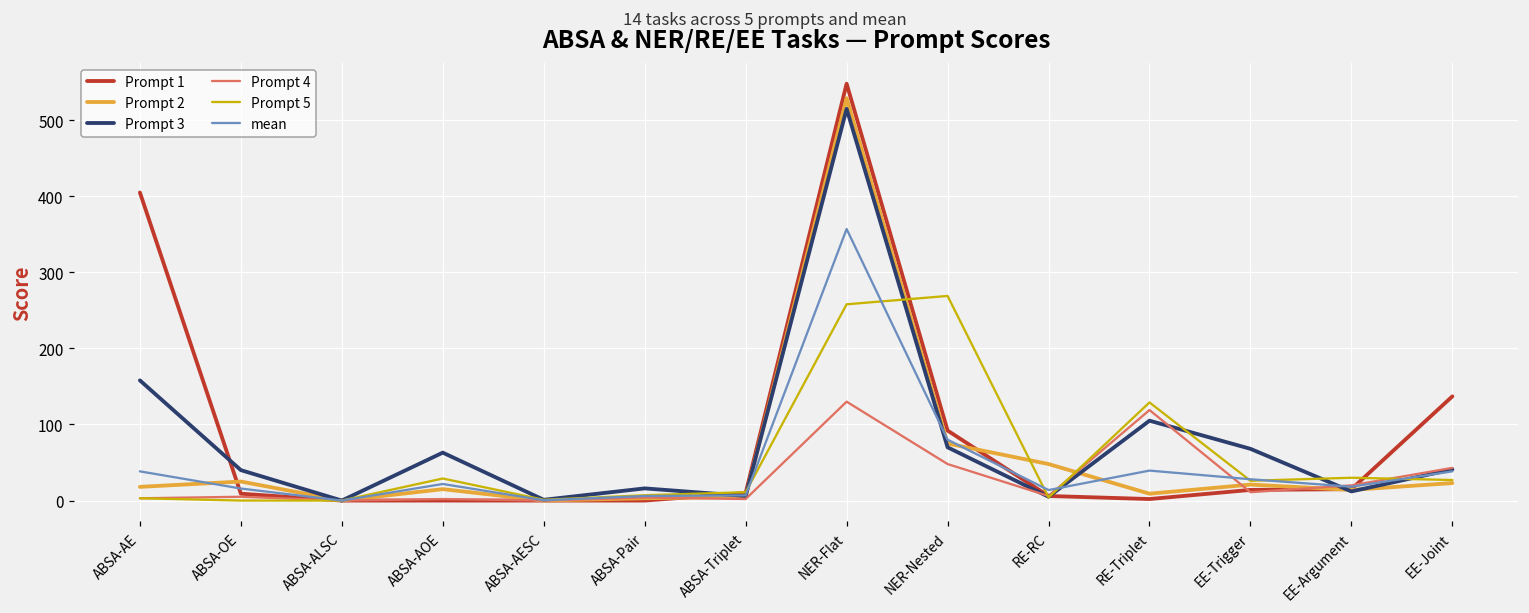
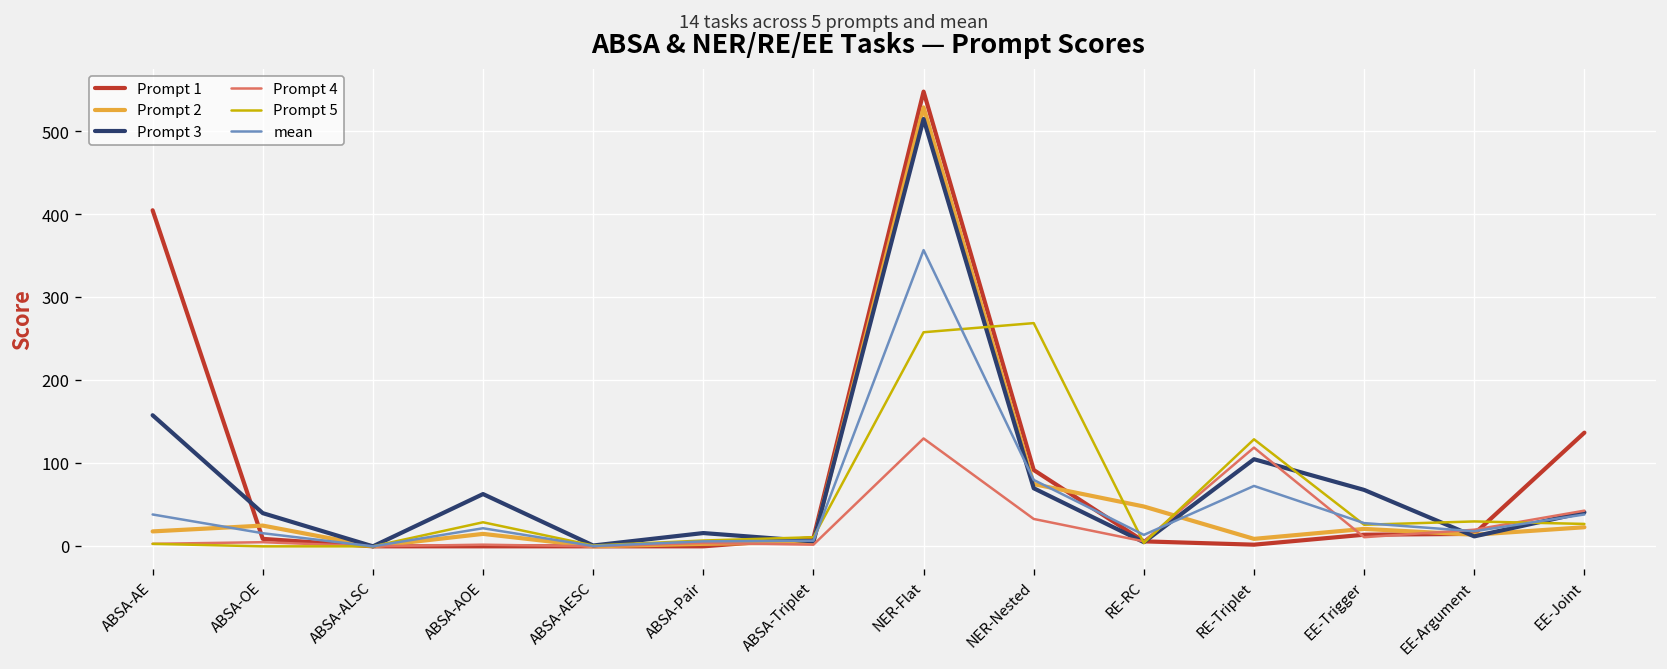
Prompt 4, NER-Nested: 50 -> 30
mean, RE-Triplet: 40 -> 70
